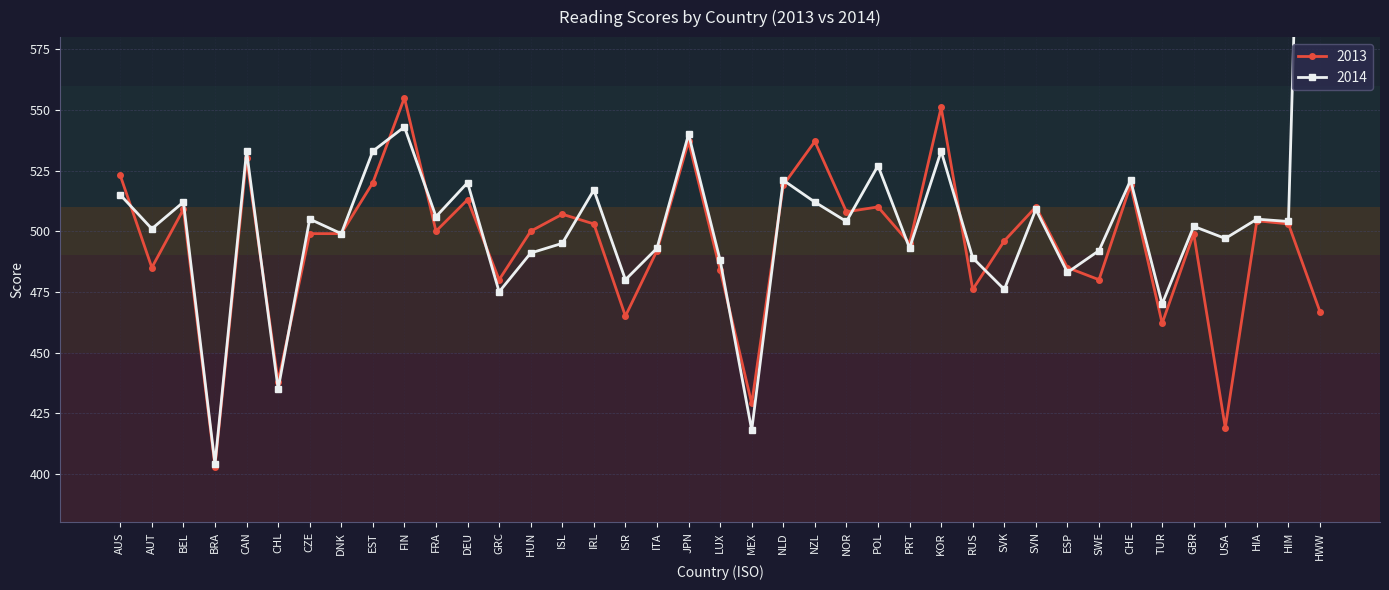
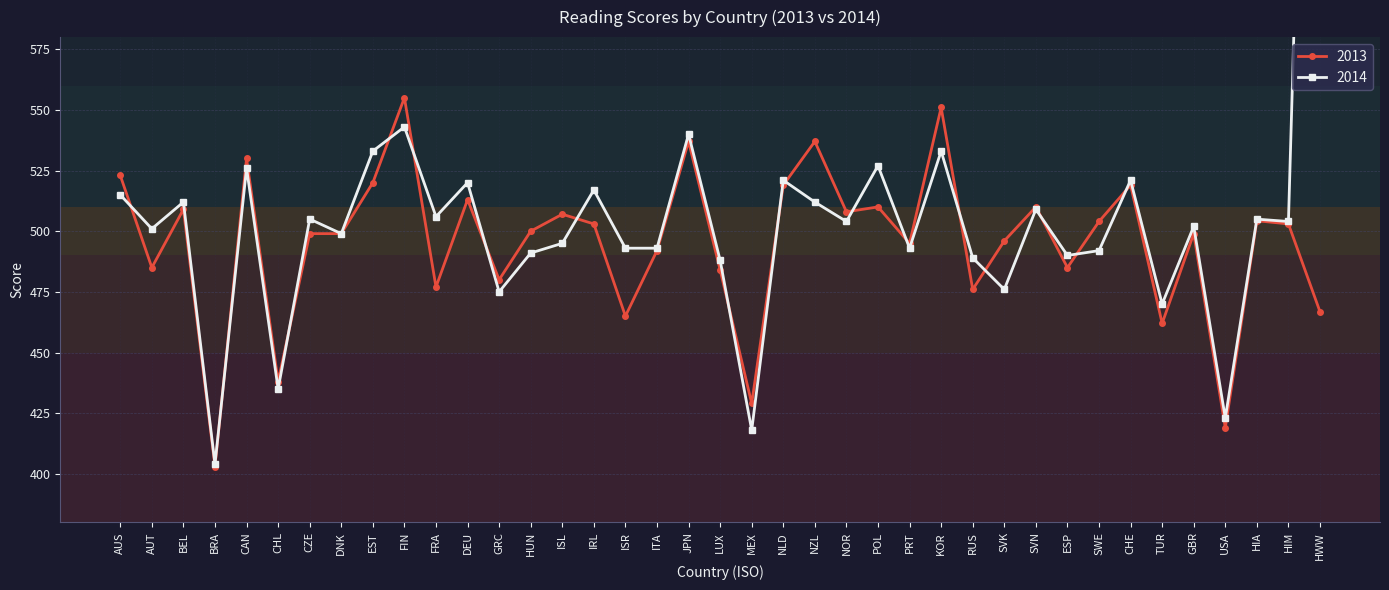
2014, CAN: 533 -> 526
2013, FRA: 500 -> 477
2014, ISR: 480 -> 493
2014, ESP: 483 -> 490
2013, SWE: 480 -> 504
2014, USA: 497 -> 423
